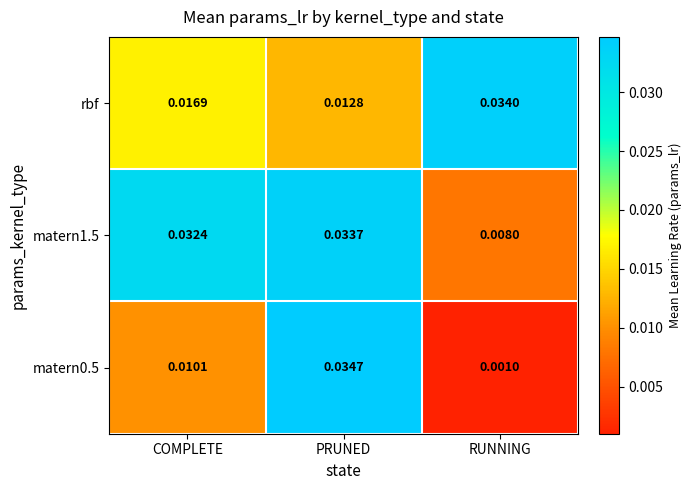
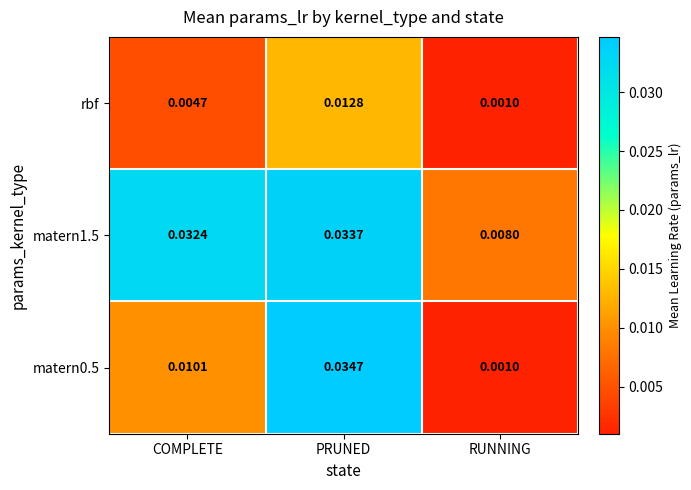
rbf, COMPLETE: 0.0169 -> 0.0047
rbf, RUNNING: 0.0340 -> 0.0010
